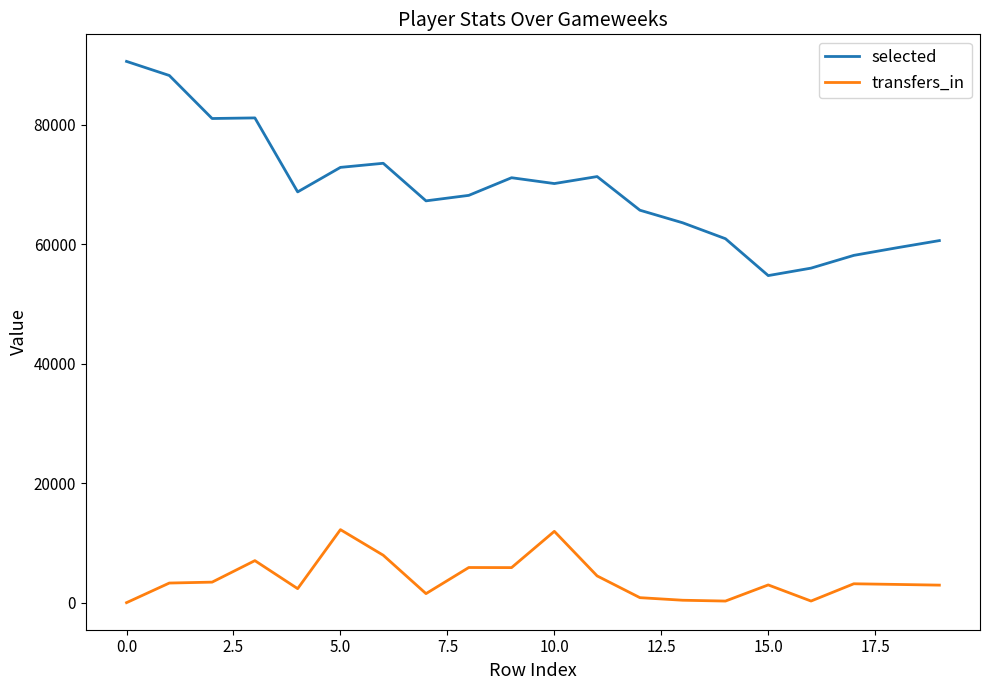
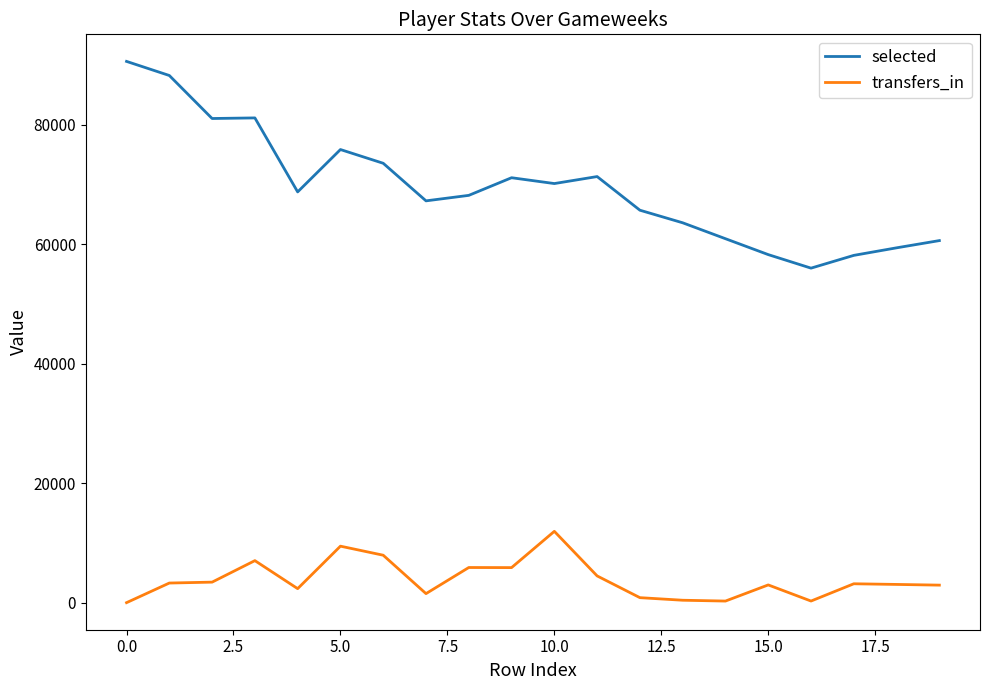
selected, 5.0: 73000 -> 76000
transfers_in, 5.0: 12000 -> 9000
selected, 15.0: 55000 -> 58000
